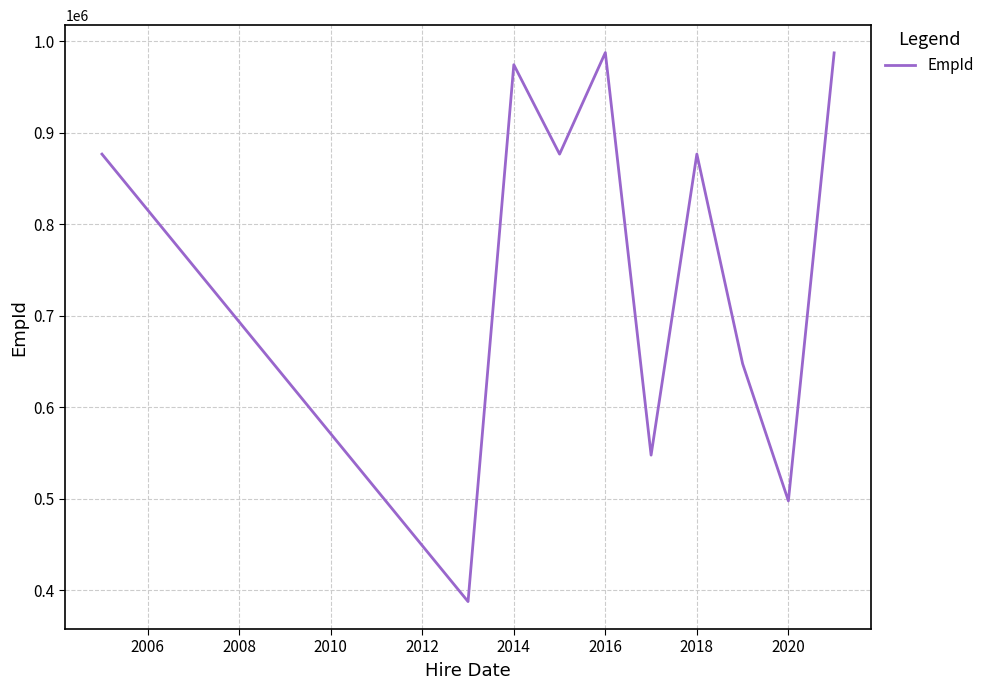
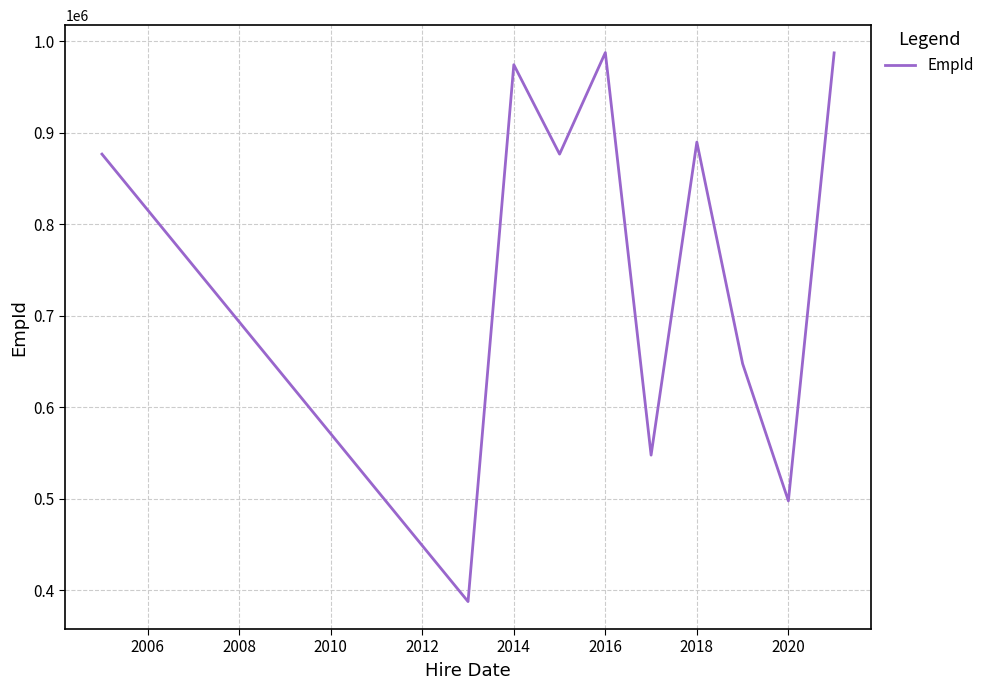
2018: 880000 -> 890000
